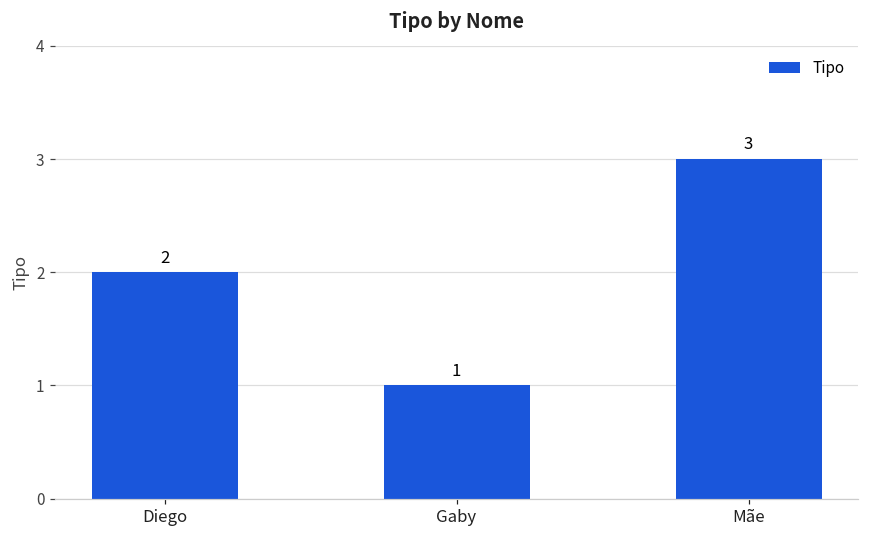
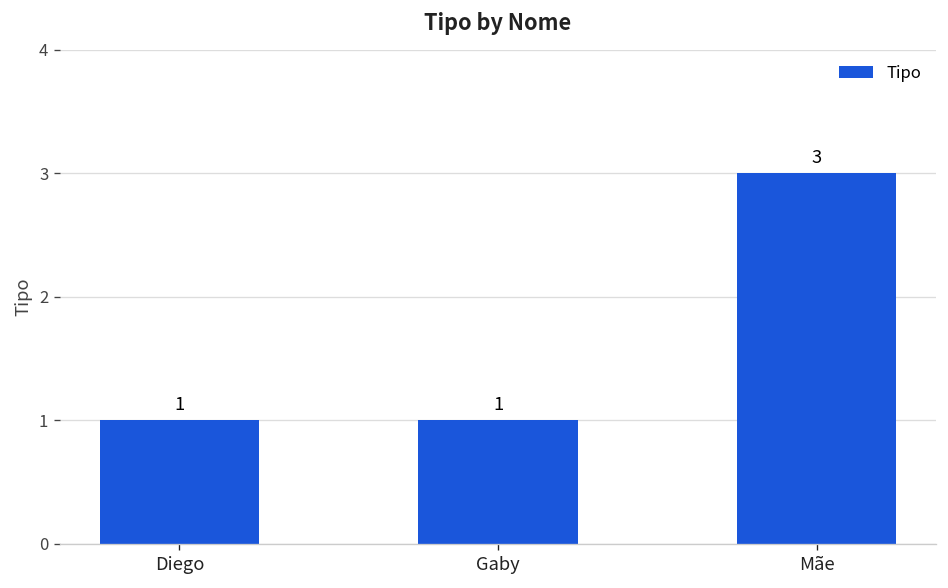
Diego: 2 -> 1
